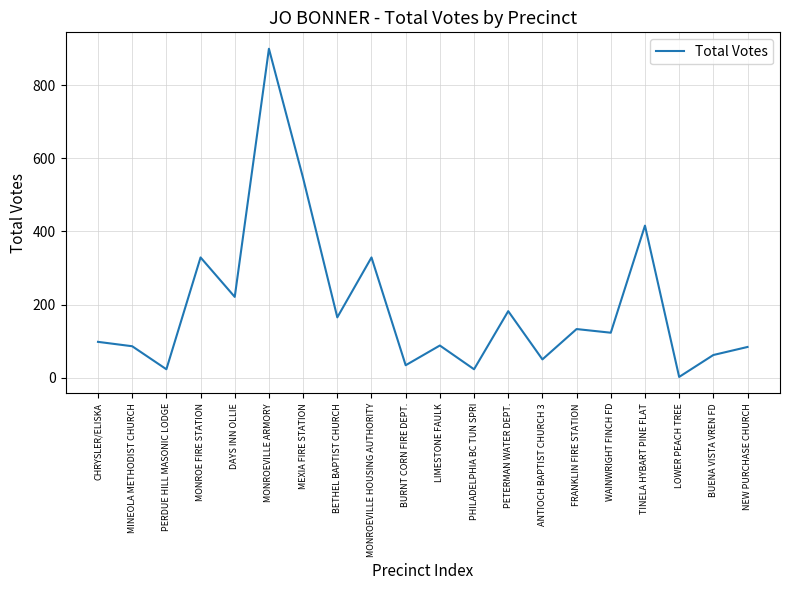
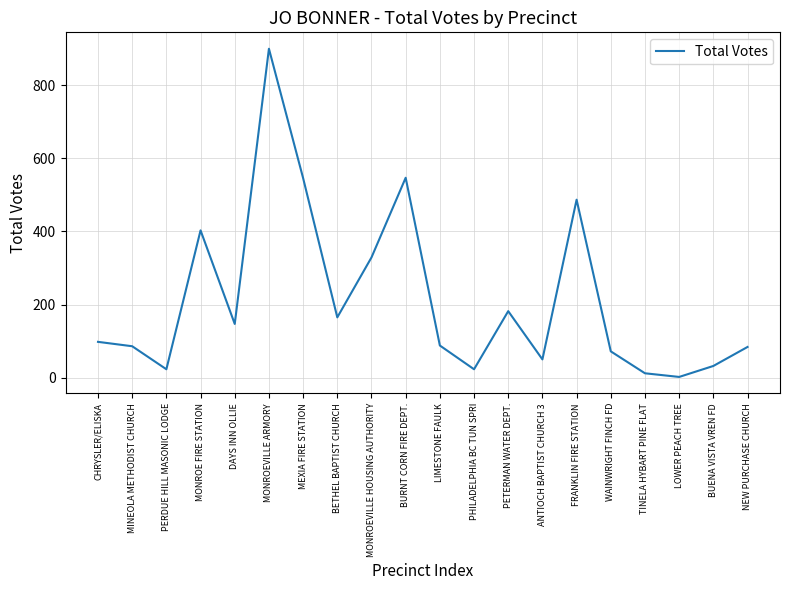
MONROE FIRE STATION: 330 -> 400
DAYS INN OLLIE: 220 -> 150
BURNT CORN FIRE DEPT.: 30 -> 550
FRANKLIN FIRE STATION: 130 -> 490
WAINWRIGHT FINCH FD: 120 -> 70
TINELA HYBART PINE FLAT: 420 -> 10
BUENA VISTA VREN FD: 60 -> 30
